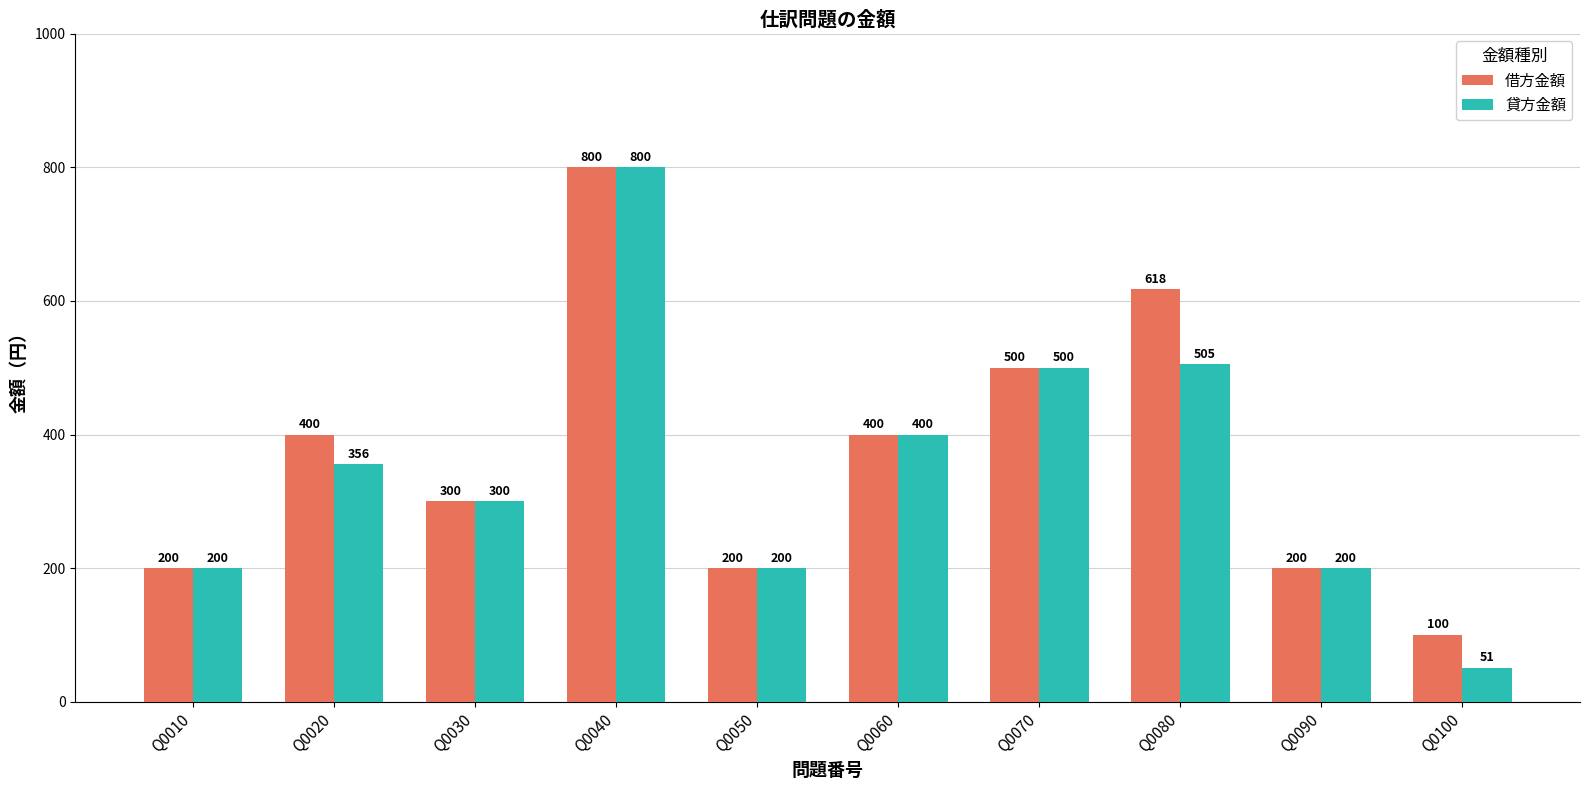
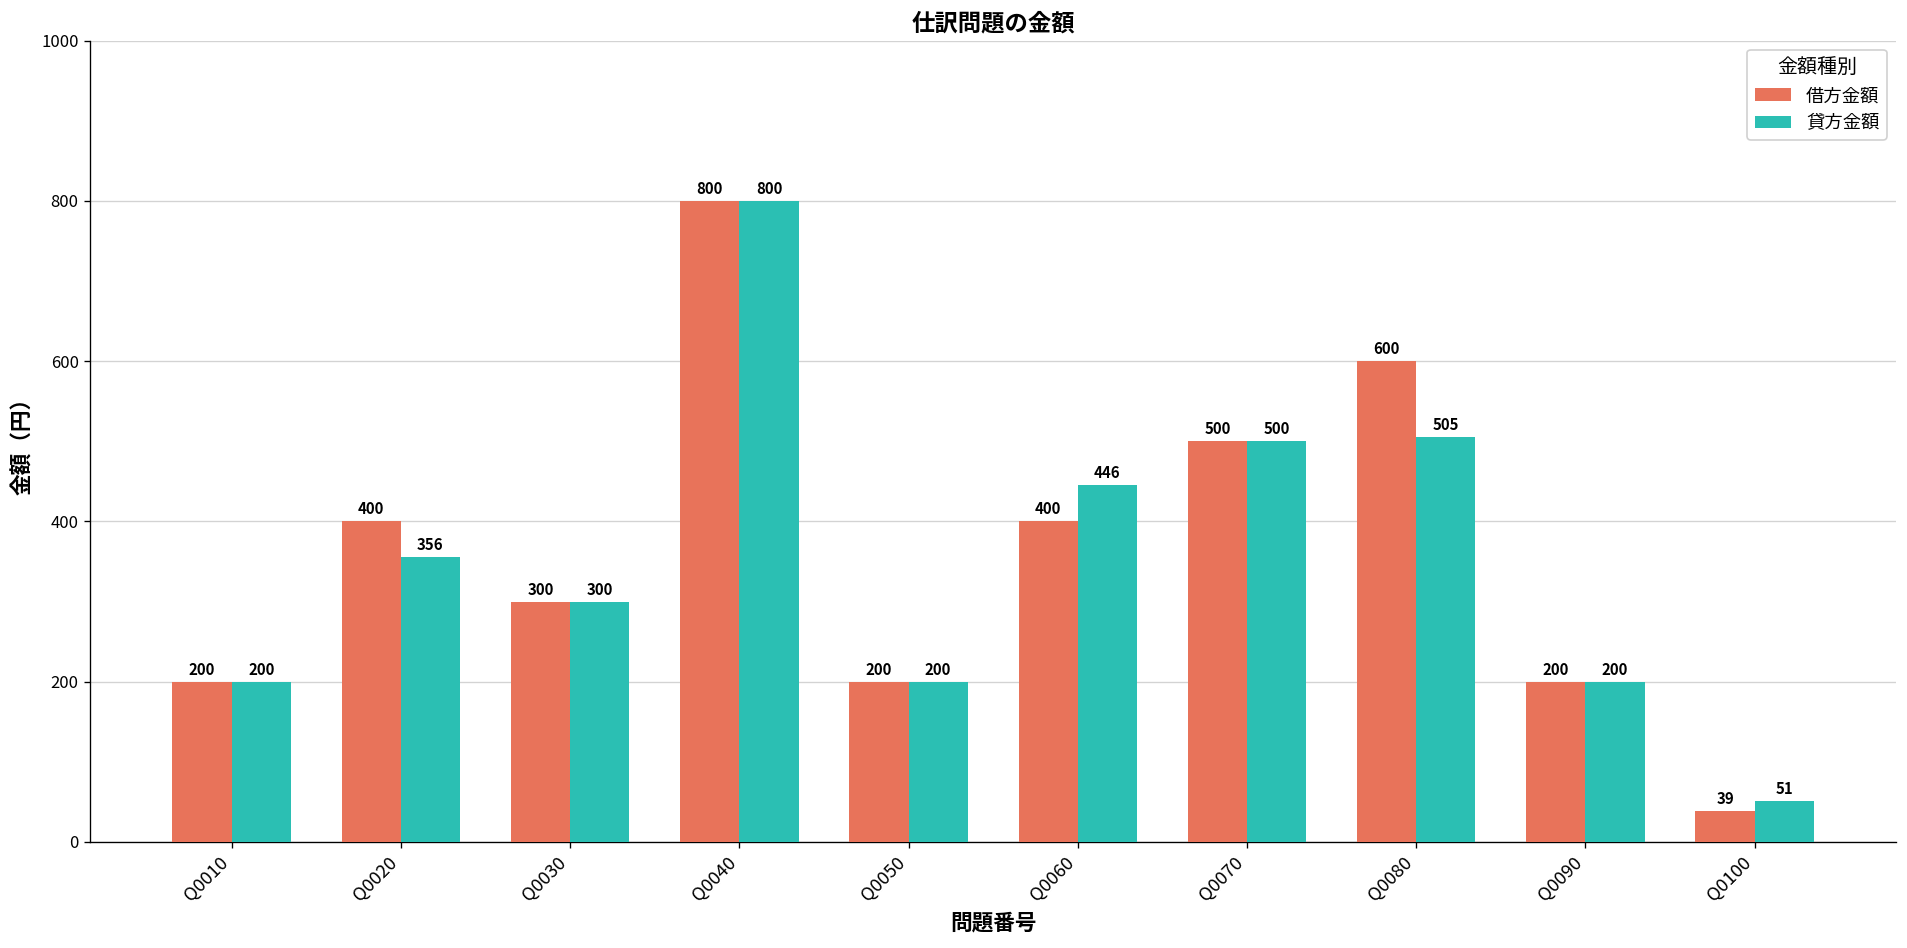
貸方金額, Q0060: 400 -> 446
借方金額, Q0080: 618 -> 600
借方金額, Q0100: 100 -> 39
